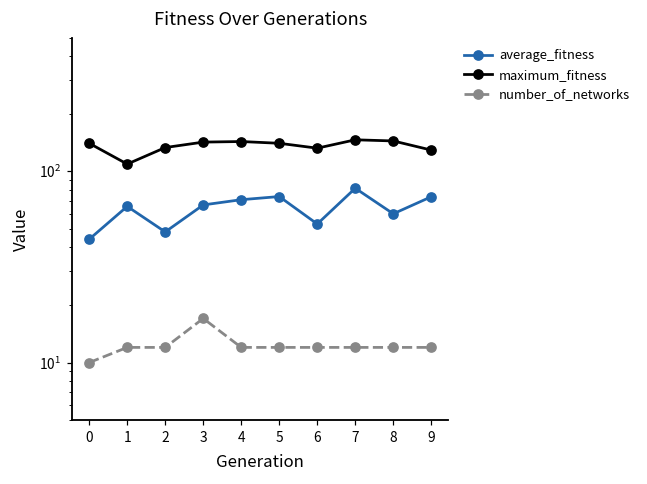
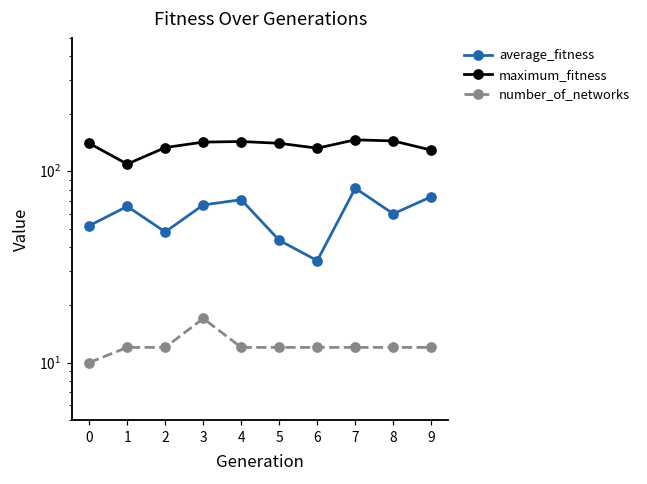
average_fitness, 0: 44 -> 52
average_fitness, 5: 74 -> 44
average_fitness, 6: 53 -> 34
